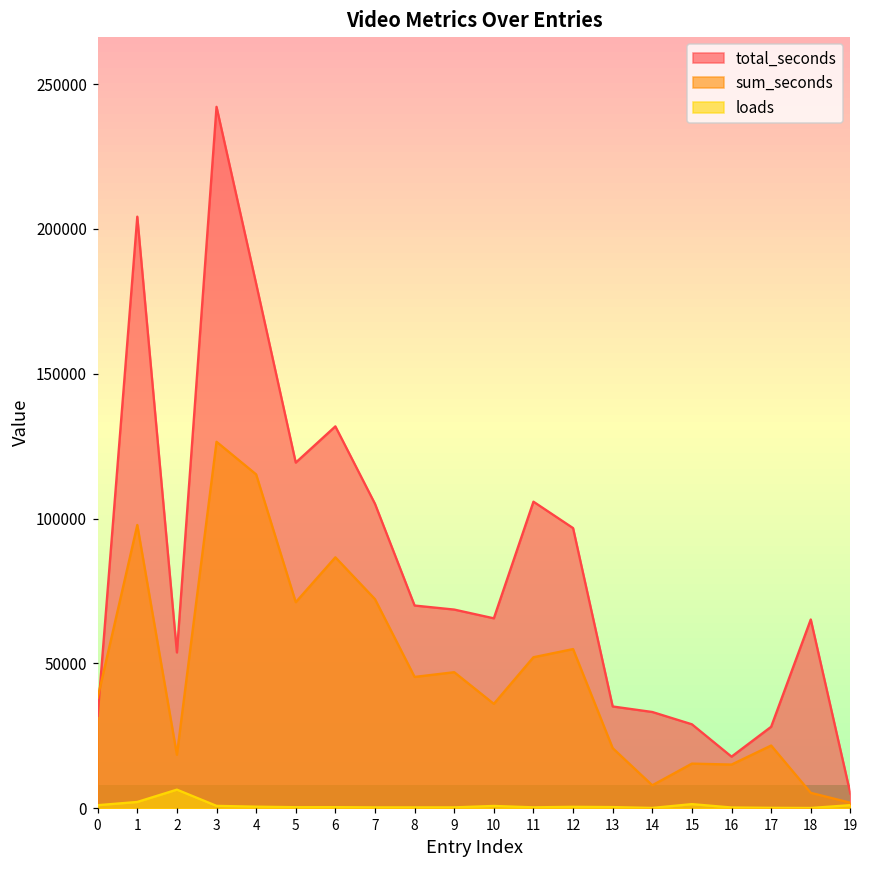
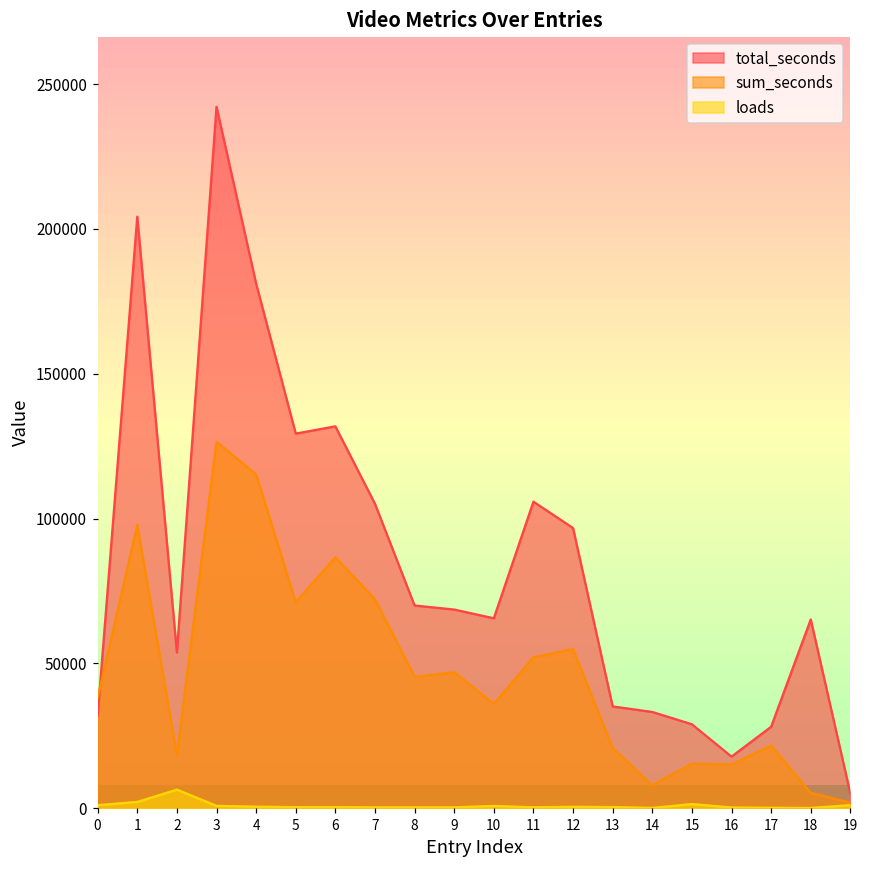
total_seconds, 5: 119000 -> 129000
